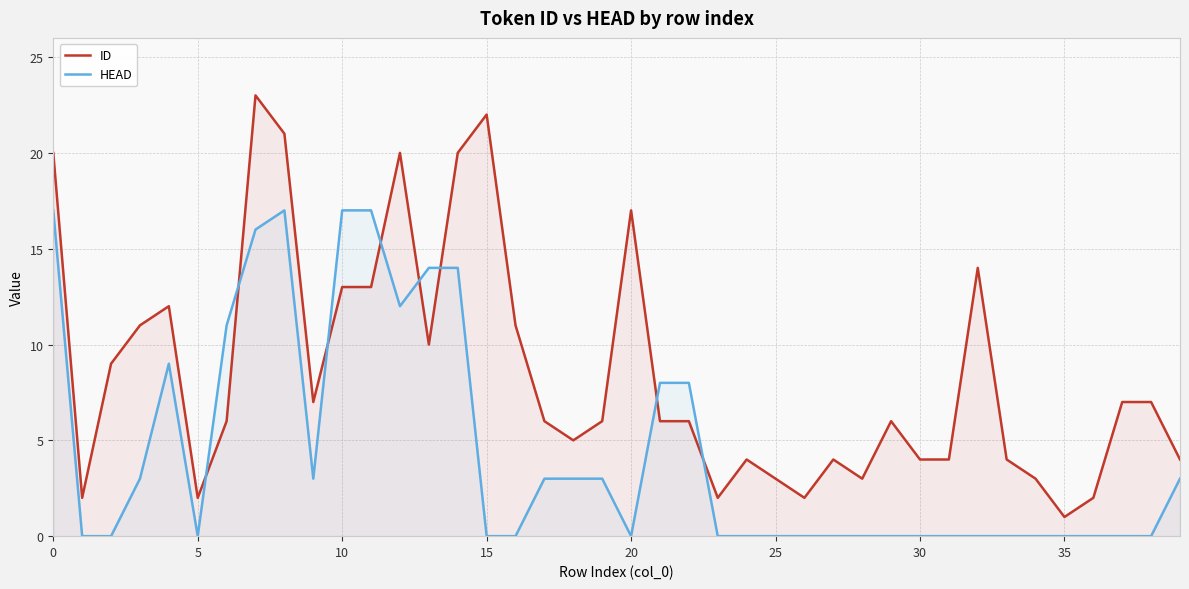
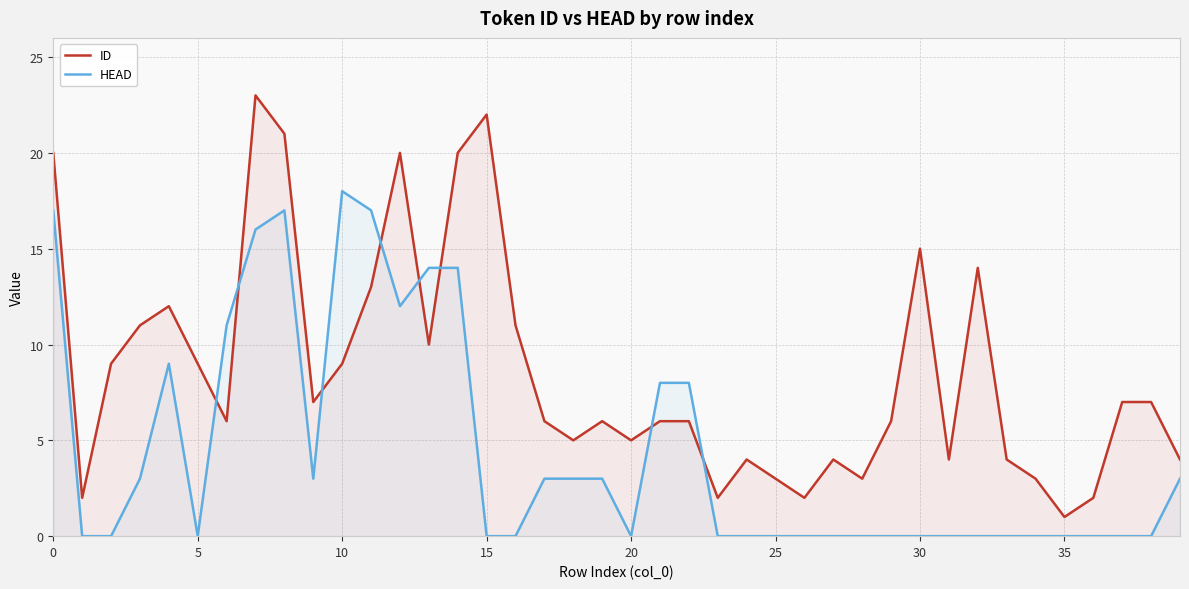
ID, 5: 2 -> 9
ID, 10: 13 -> 9
HEAD, 10: 17 -> 18
ID, 20: 17 -> 5
ID, 30: 4 -> 15
